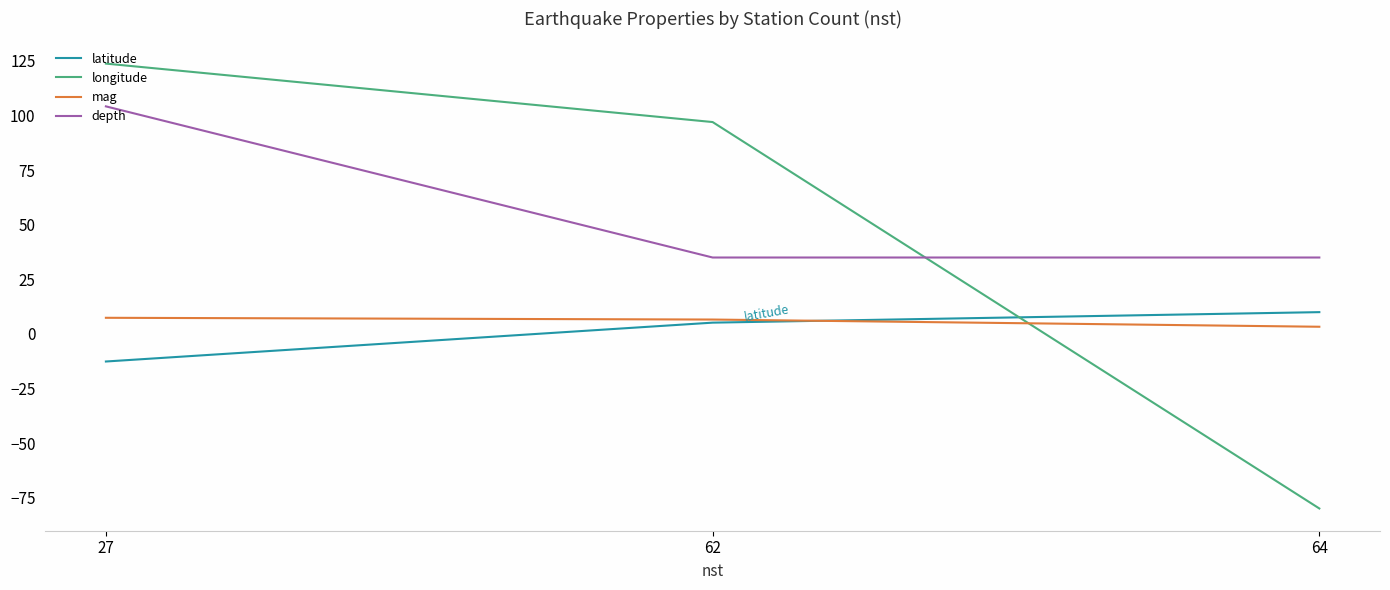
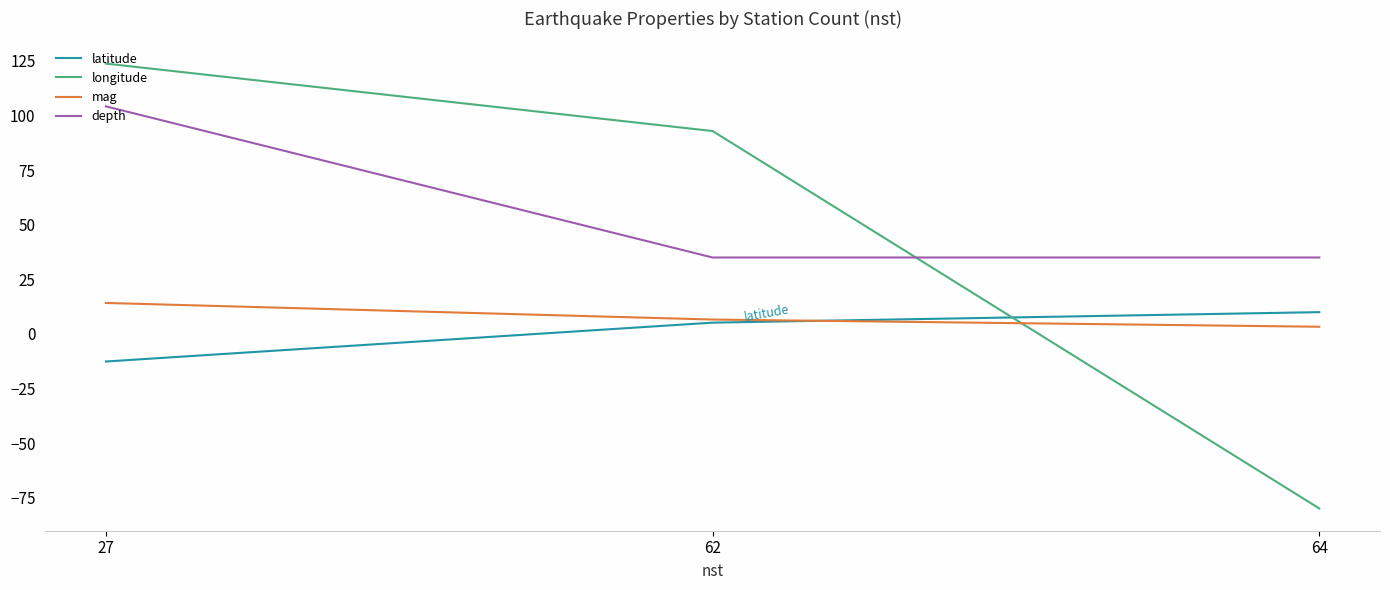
mag, 27: 7 -> 14
longitude, 62: 97 -> 93
